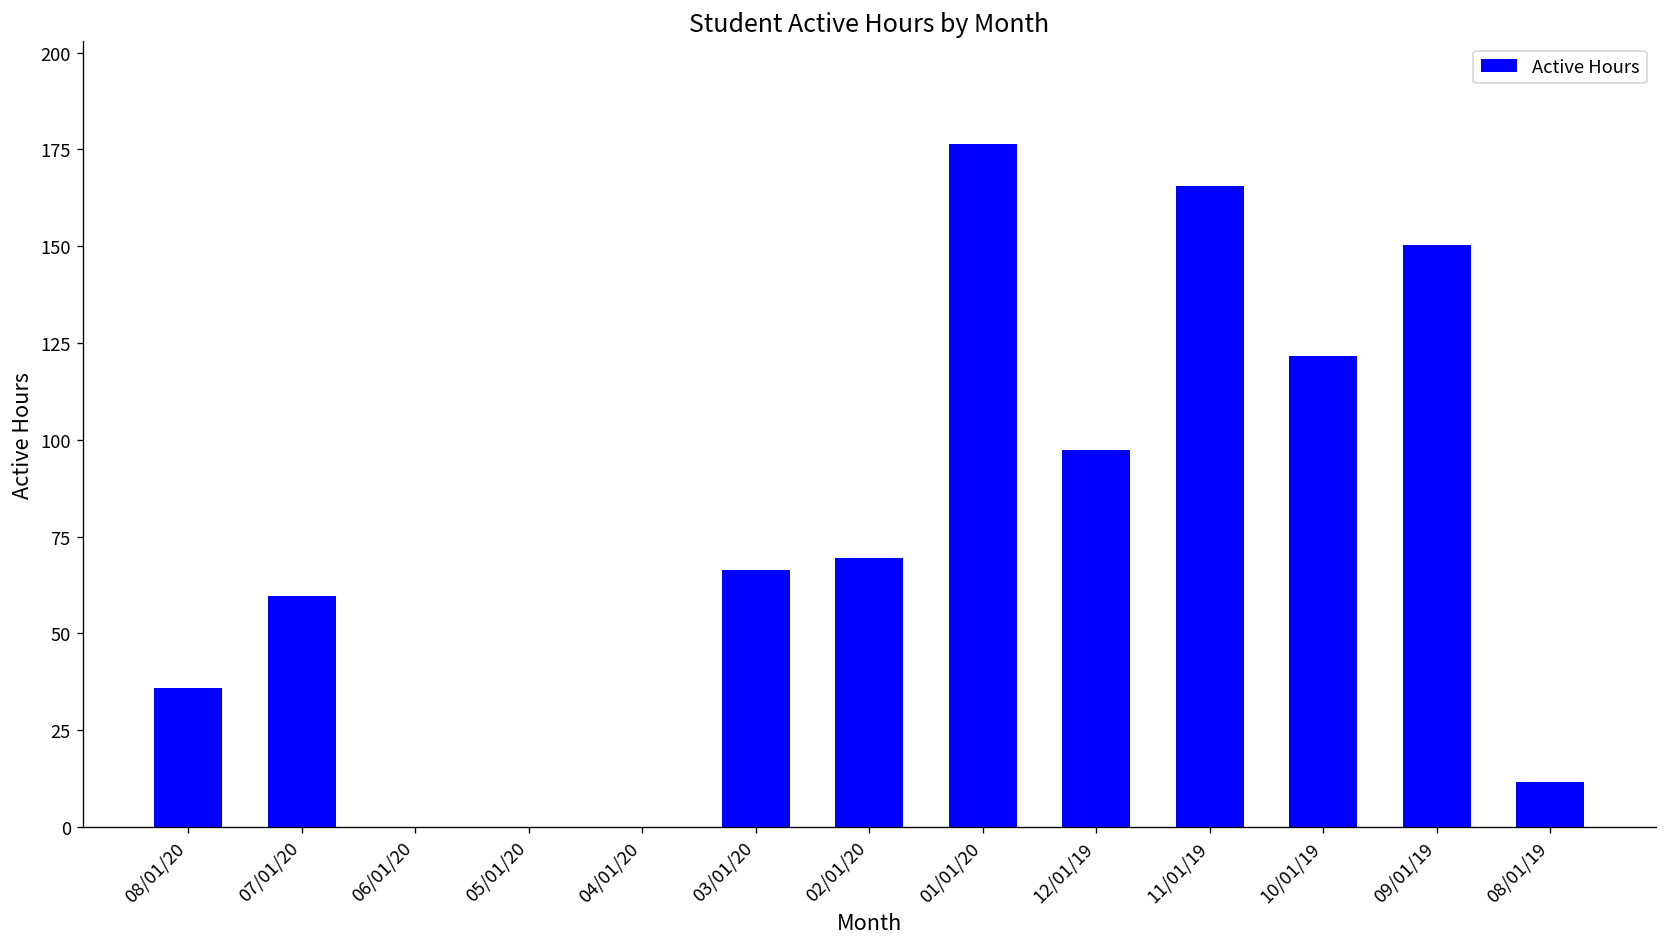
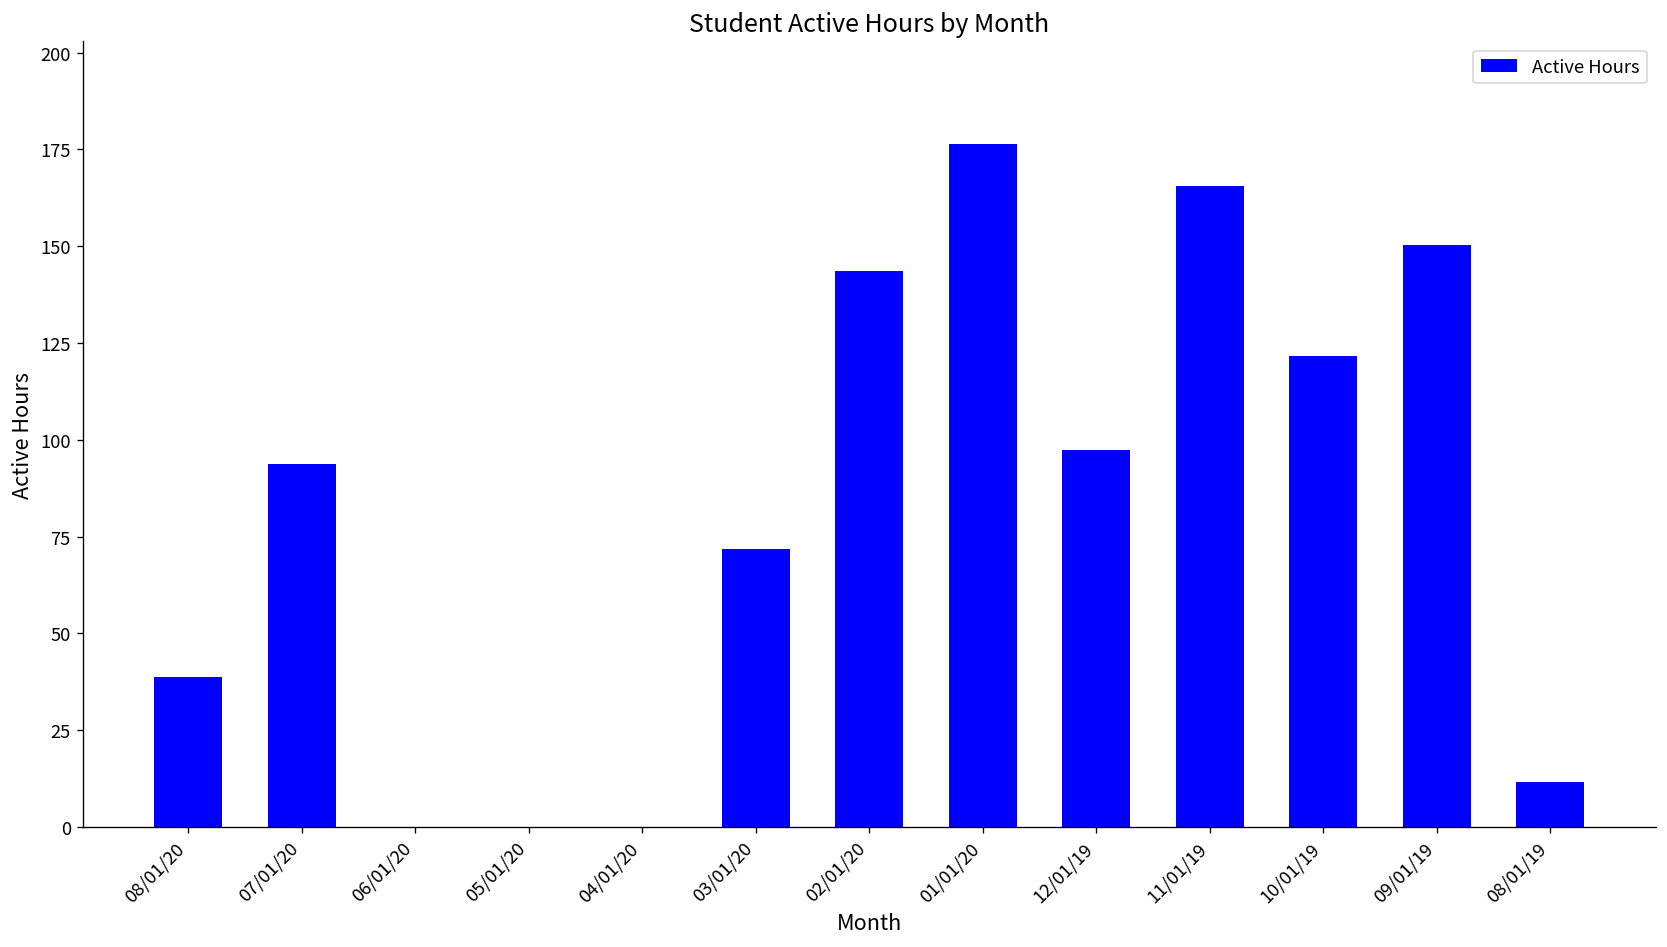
08/01/20: 36 -> 39
07/01/20: 60 -> 94
03/01/20: 67 -> 72
02/01/20: 69 -> 144
